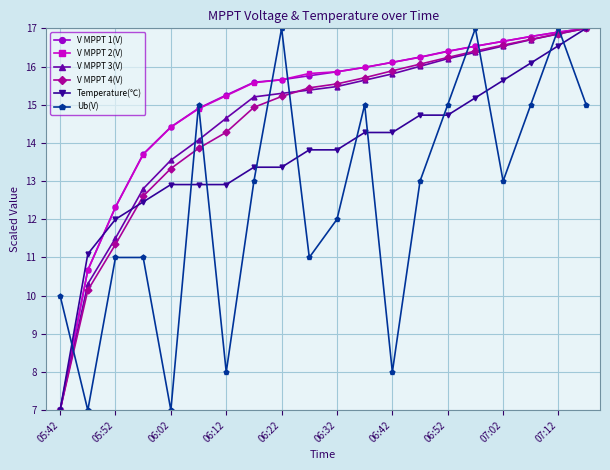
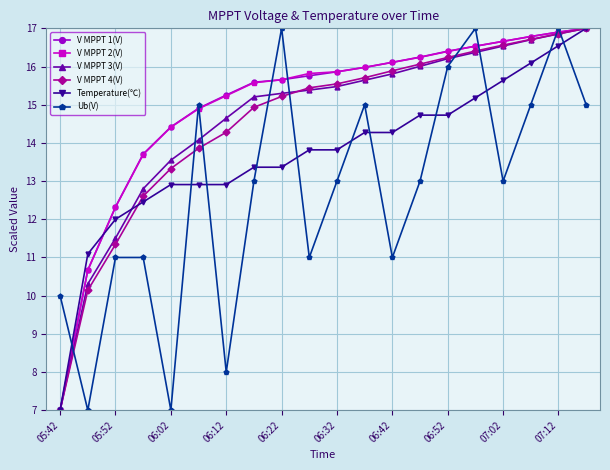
Ub(V), 06:32: 12.0 -> 13.0
Ub(V), 06:42: 8.0 -> 11.0
Ub(V), 06:52: 15.0 -> 16.0
